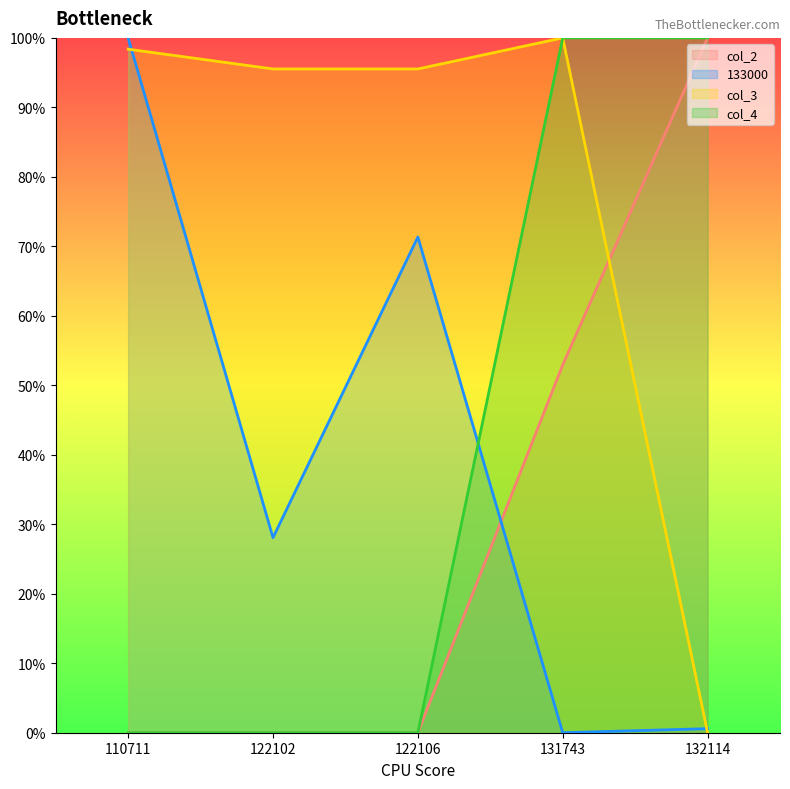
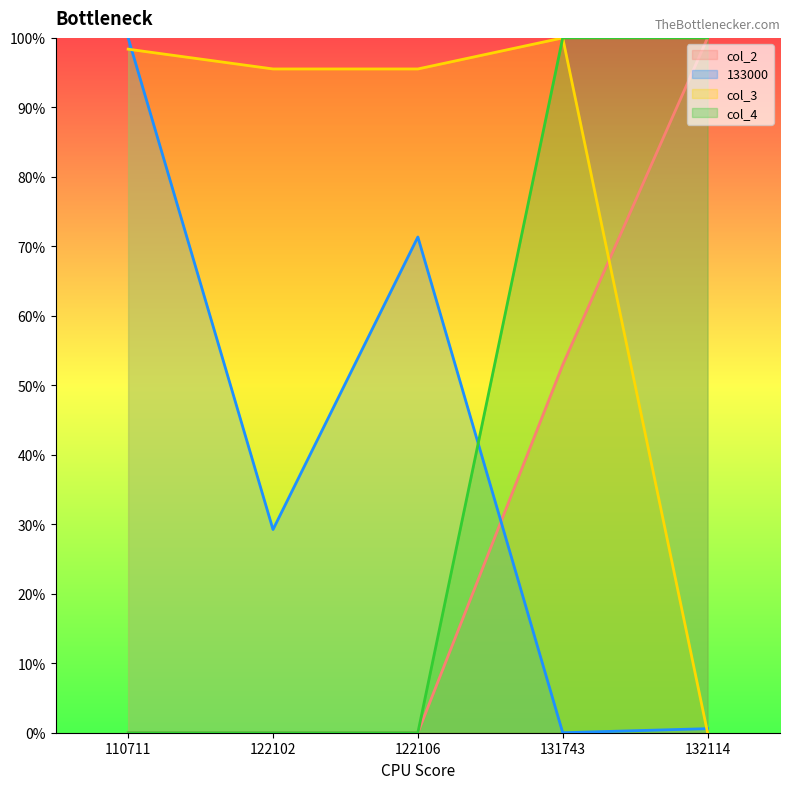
133000, 122102: 28% -> 29%
